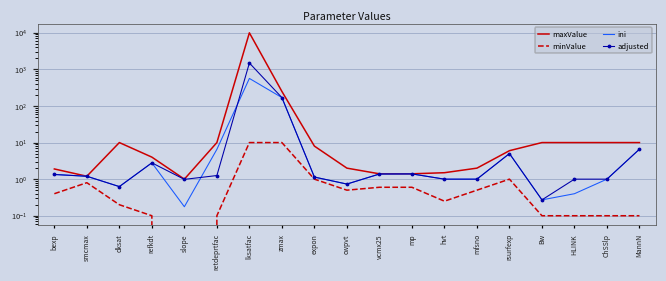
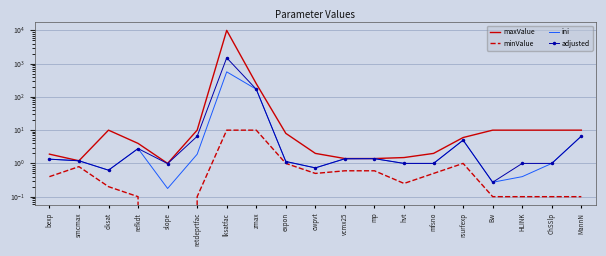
ini, retdeprtfac: 7 -> 2
adjusted, retdeprtfac: 1.3 -> 7
